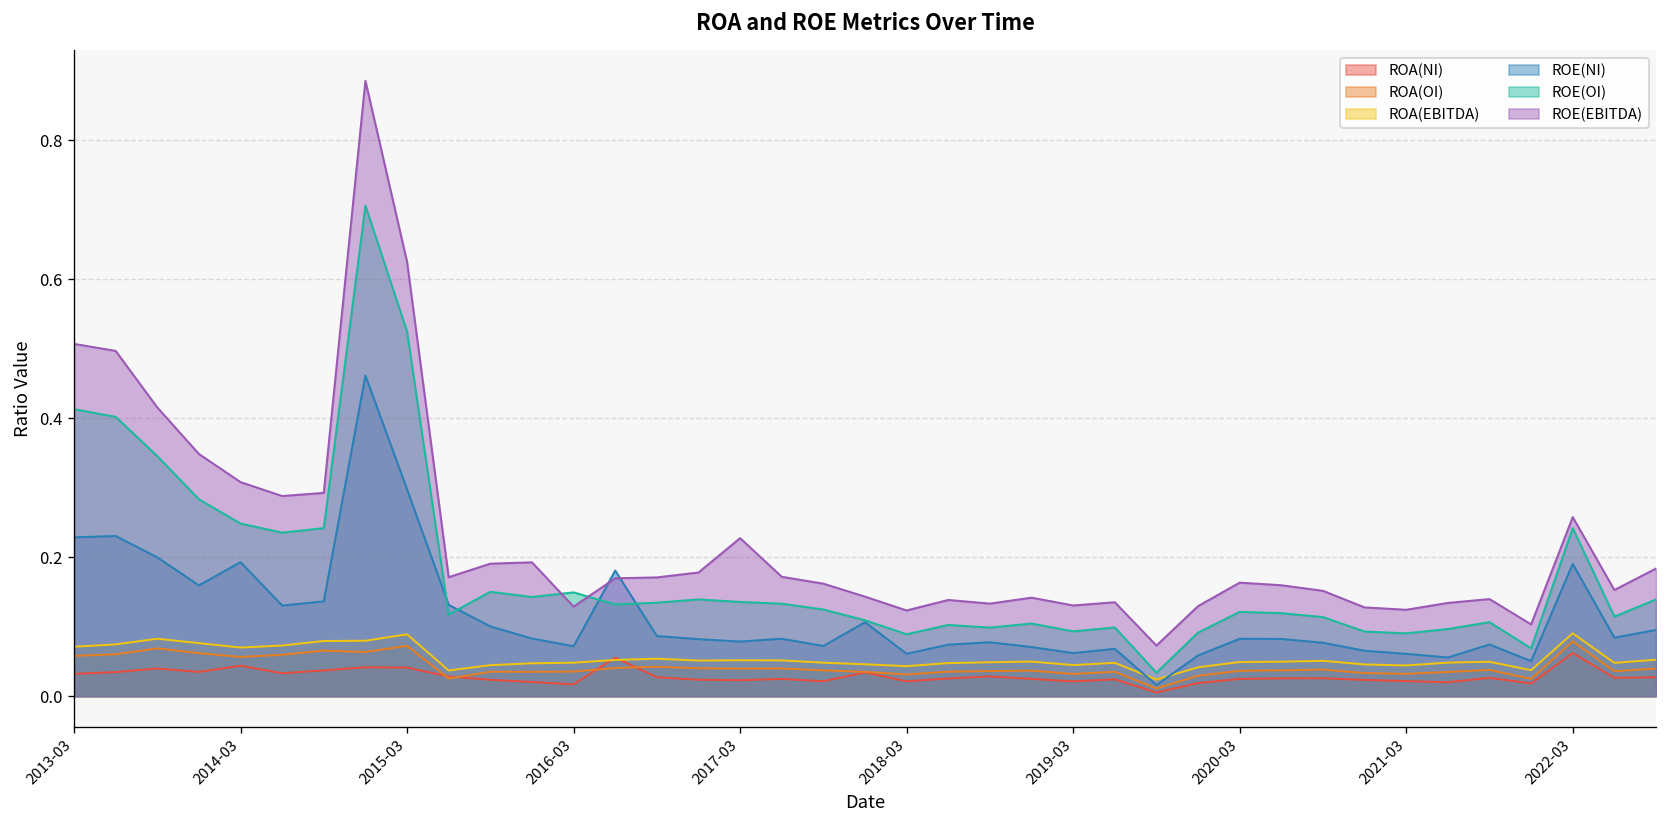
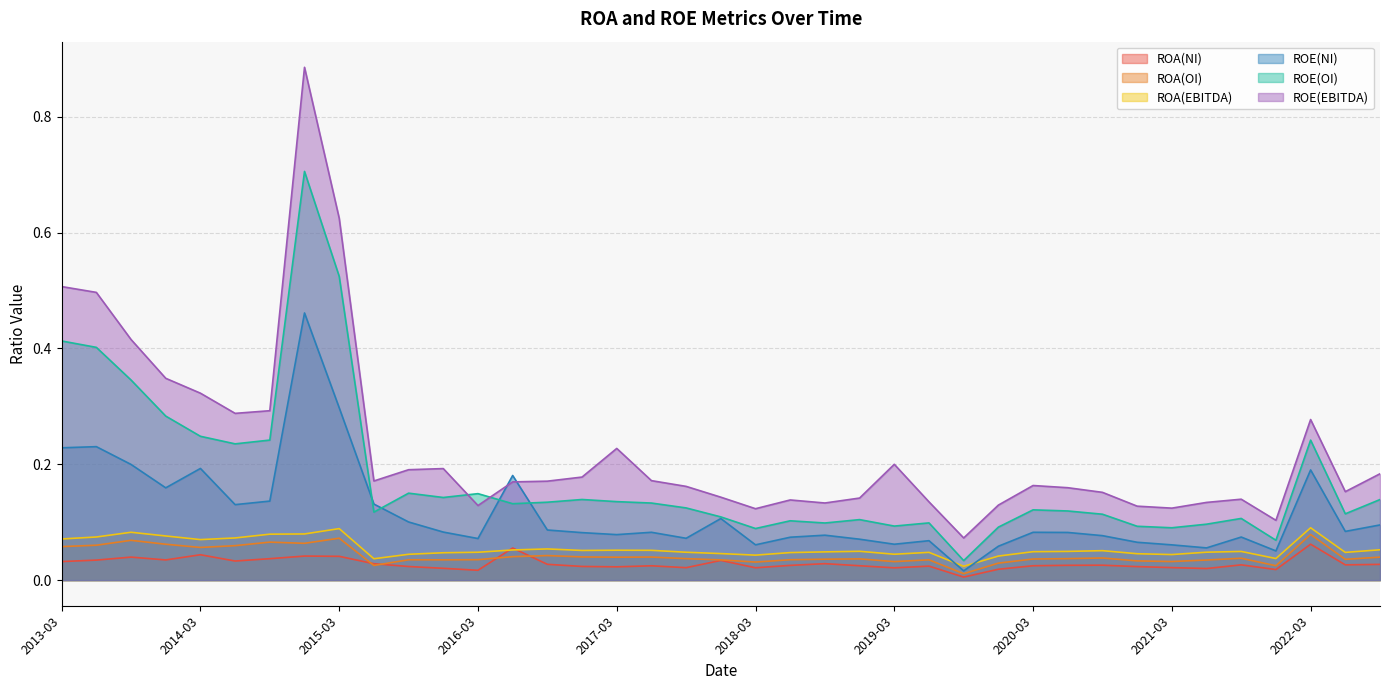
ROE(EBITDA), 2014-03: 0.31 -> 0.32
ROE(EBITDA), 2019-03: 0.13 -> 0.20
ROE(EBITDA), 2022-03: 0.26 -> 0.28
